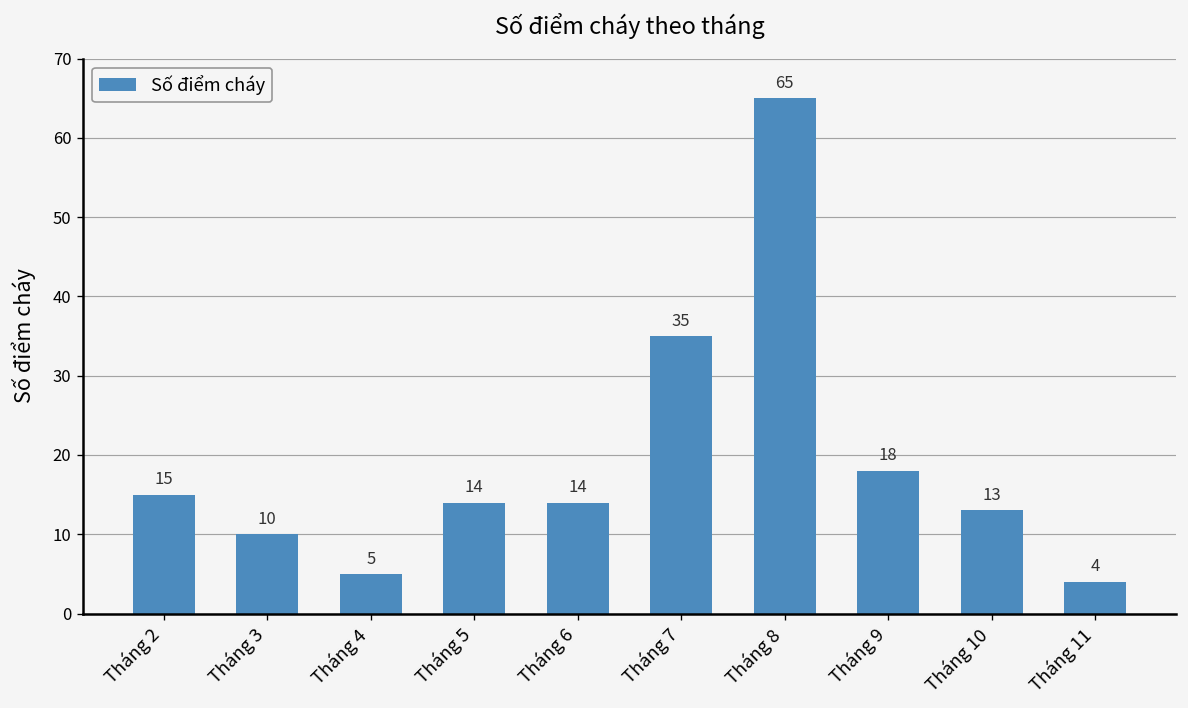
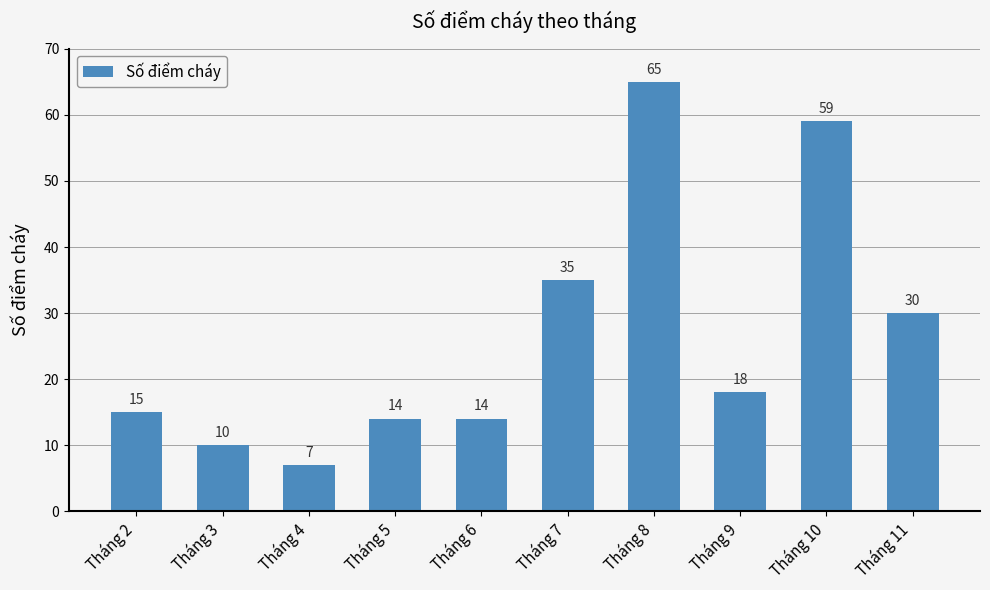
Tháng 4: 5 -> 7
Tháng 10: 13 -> 59
Tháng 11: 4 -> 30
